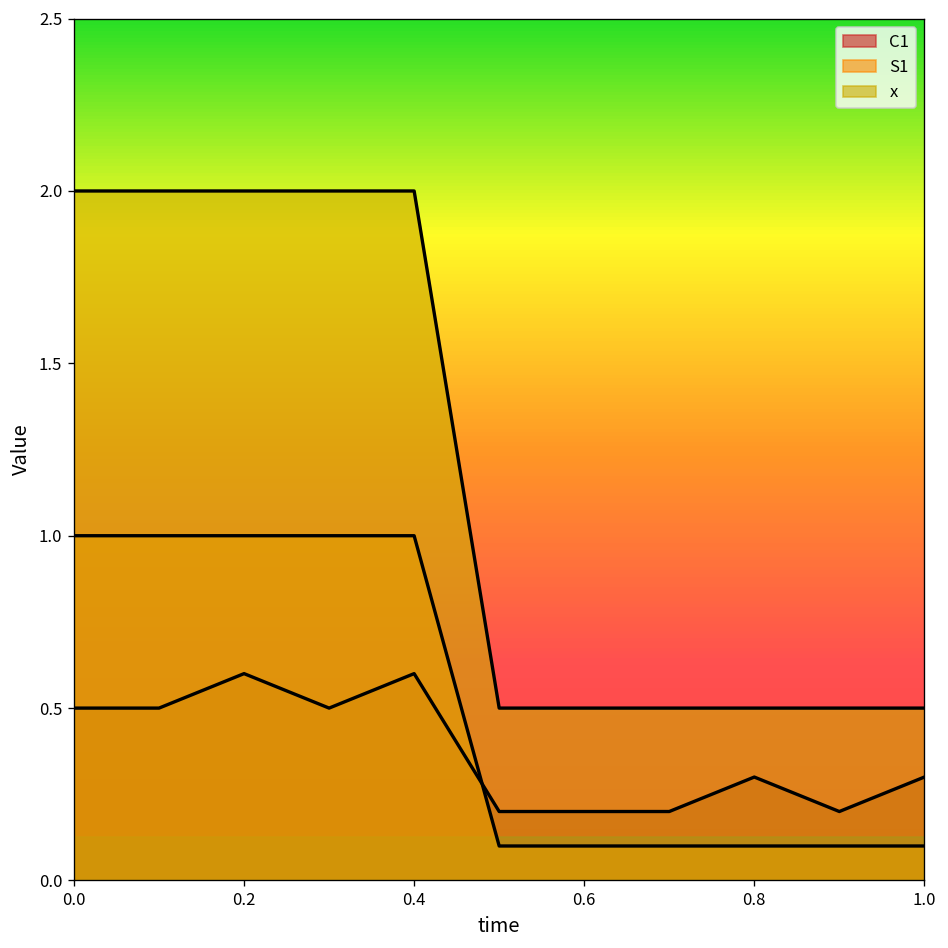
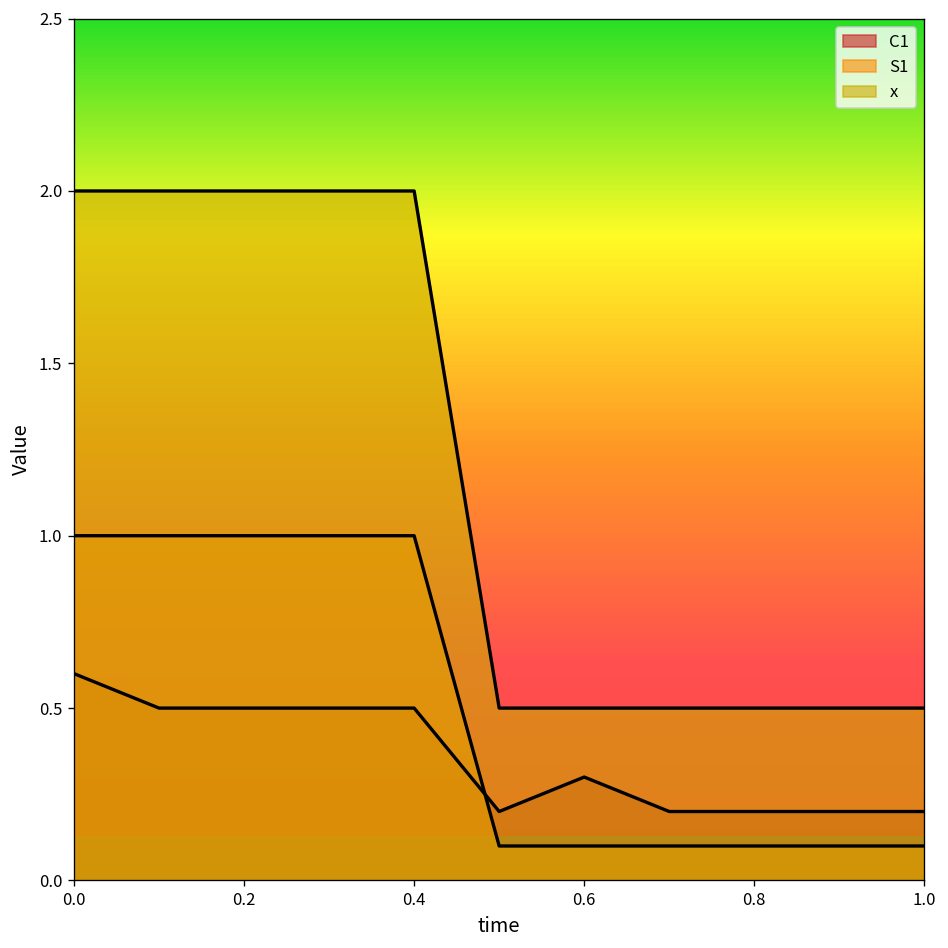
C1, 0.0: 0.5 -> 0.6
C1, 0.2: 0.6 -> 0.5
C1, 0.4: 0.6 -> 0.5
C1, 0.6: 0.2 -> 0.3
C1, 0.8: 0.3 -> 0.2
C1, 1.0: 0.3 -> 0.2
